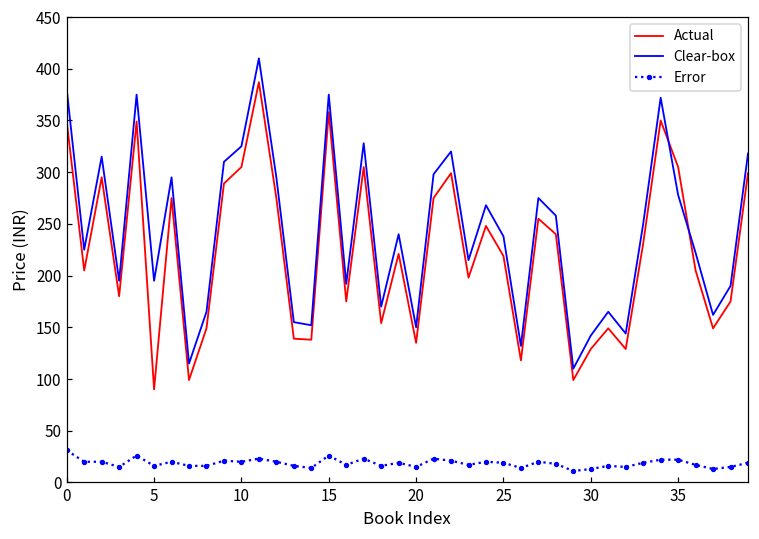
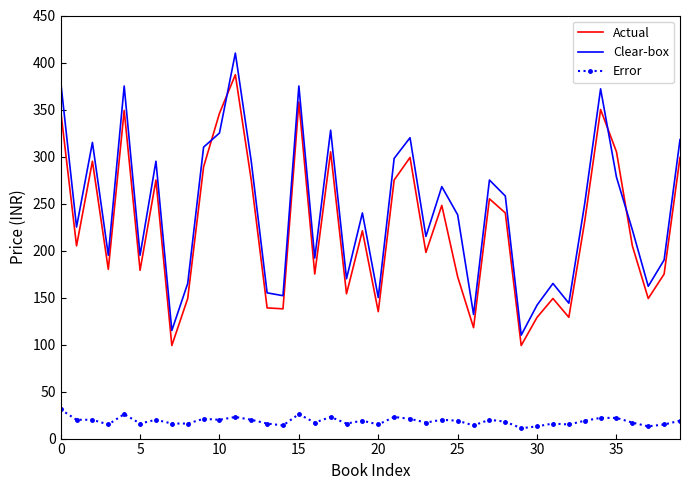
Actual, 5: 90 -> 180
Actual, 10: 310 -> 350
Actual, 25: 220 -> 170
